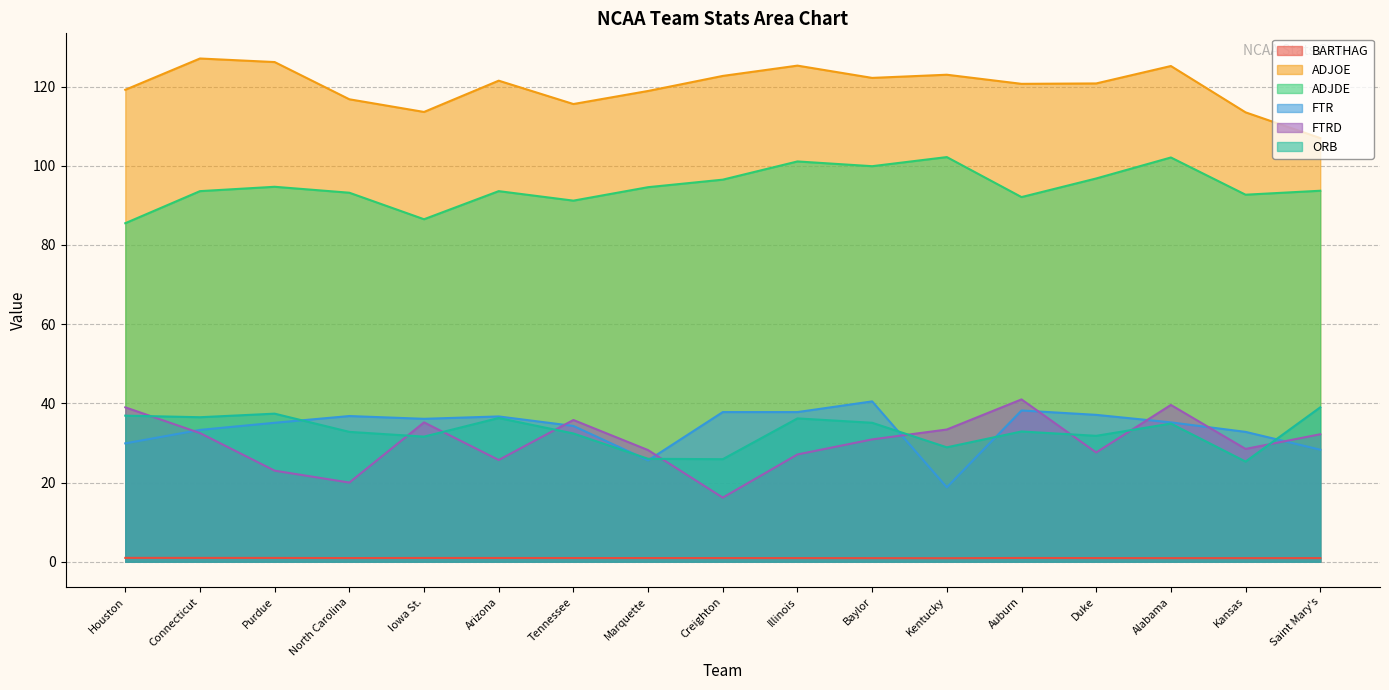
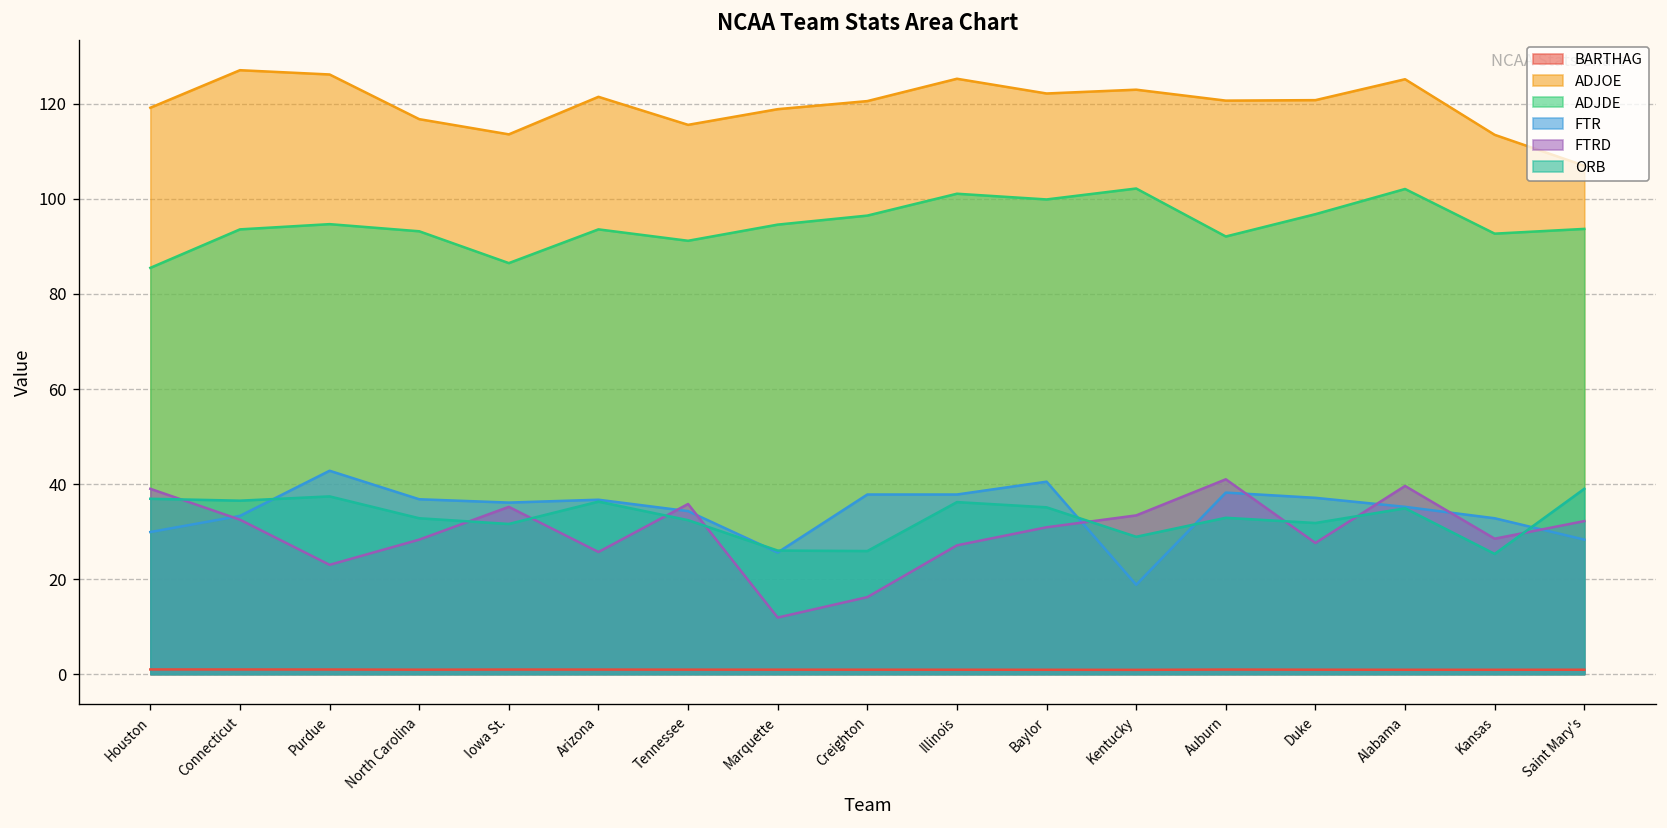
FTR, Purdue: 35 -> 43
FTRD, North Carolina: 20 -> 28
FTRD, Marquette: 28 -> 12
ADJOE, Creighton: 123 -> 121
